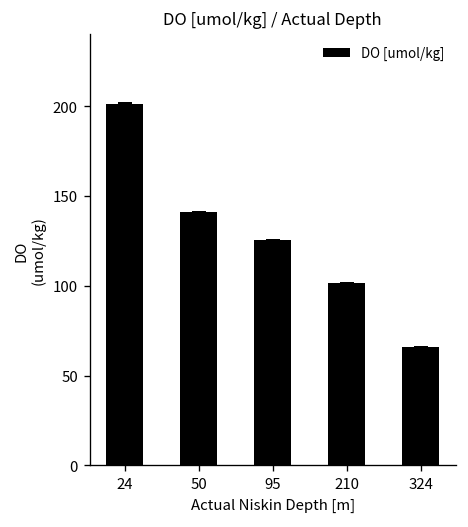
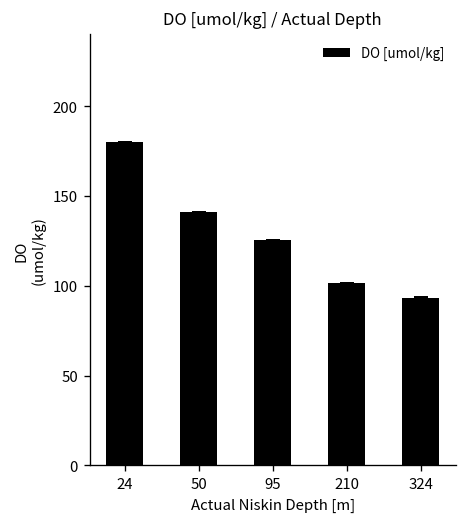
DO [umol/kg], 24: 201 -> 180
DO [umol/kg], 324: 66 -> 93
